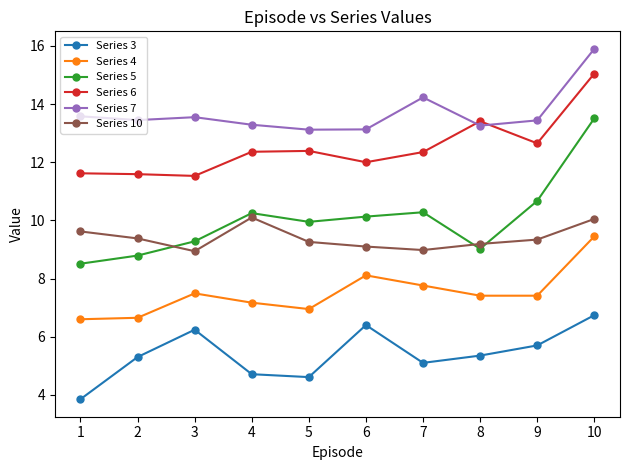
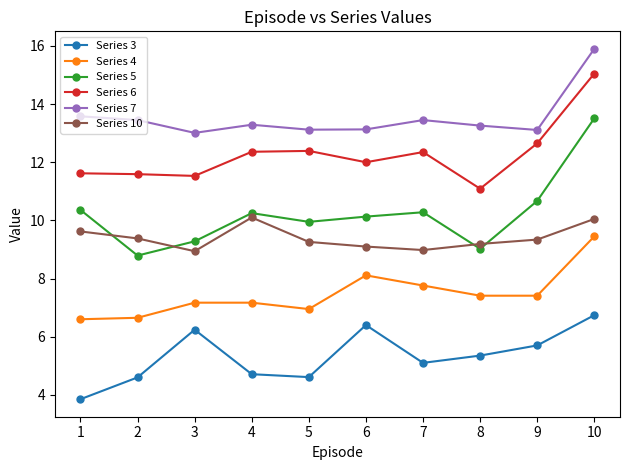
Series 5, 1: 8.5 -> 10.4
Series 3, 2: 5.3 -> 4.6
Series 4, 3: 7.5 -> 7.2
Series 7, 3: 13.6 -> 13.0
Series 7, 7: 14.2 -> 13.5
Series 6, 8: 13.4 -> 11.1
Series 7, 9: 13.4 -> 13.1
